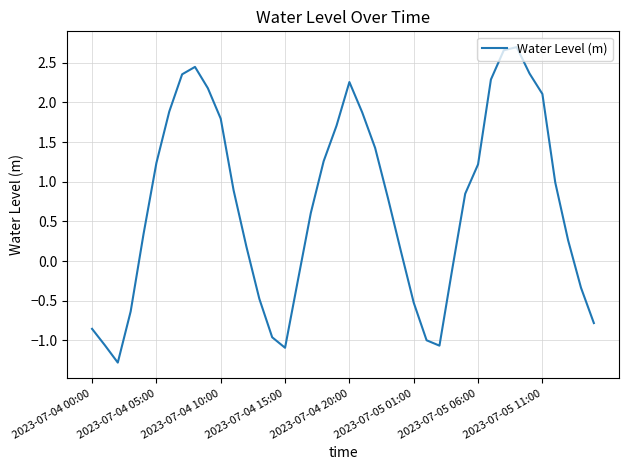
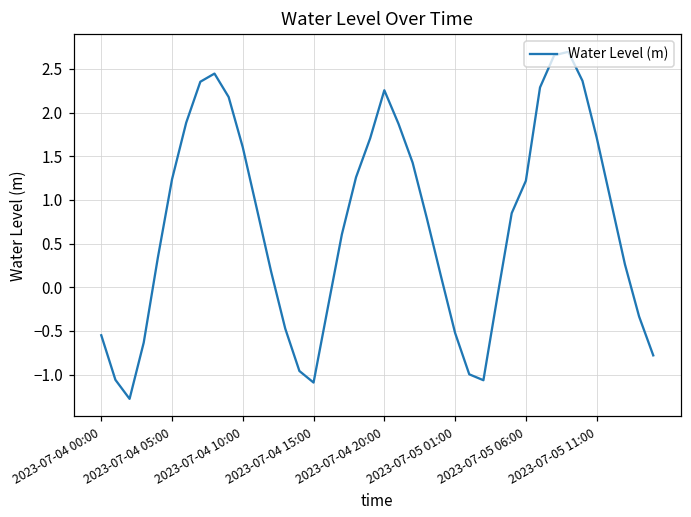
2023-07-04 00:00: -0.9 -> -0.6
2023-07-04 10:00: 1.8 -> 1.6
2023-07-05 11:00: 2.1 -> 1.7
